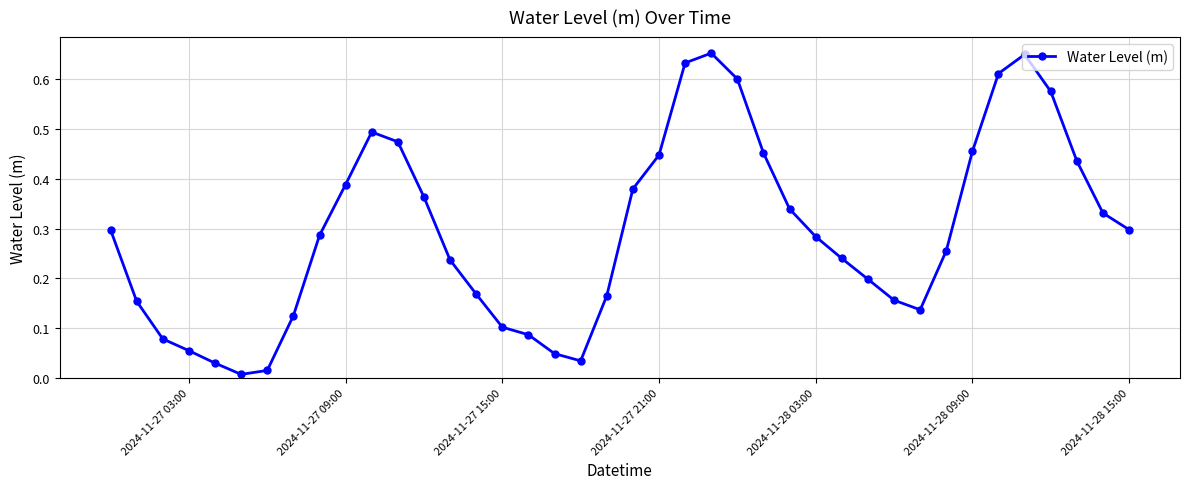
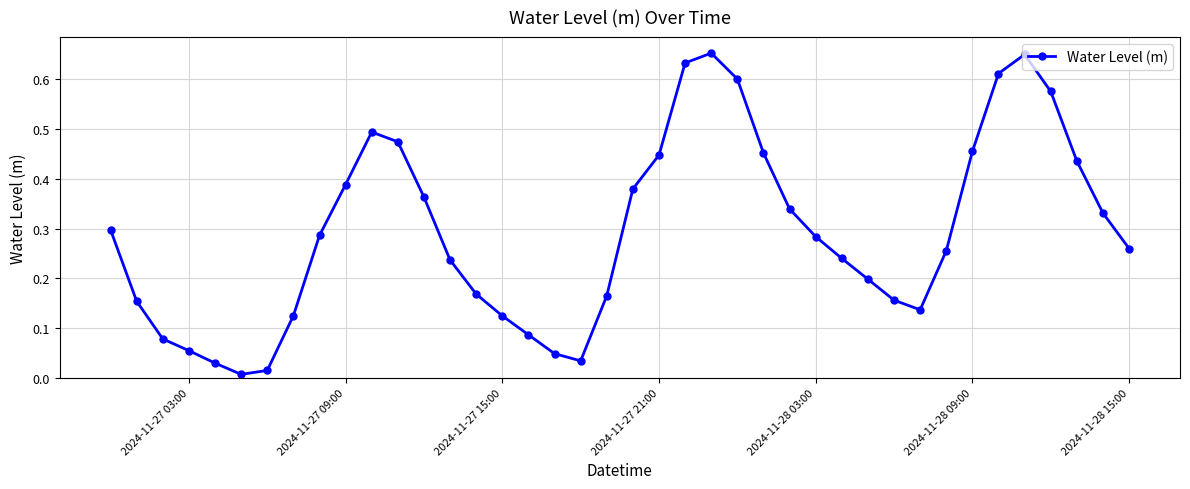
2024-11-27 15:00: 0.10 -> 0.12
2024-11-28 15:00: 0.30 -> 0.26
